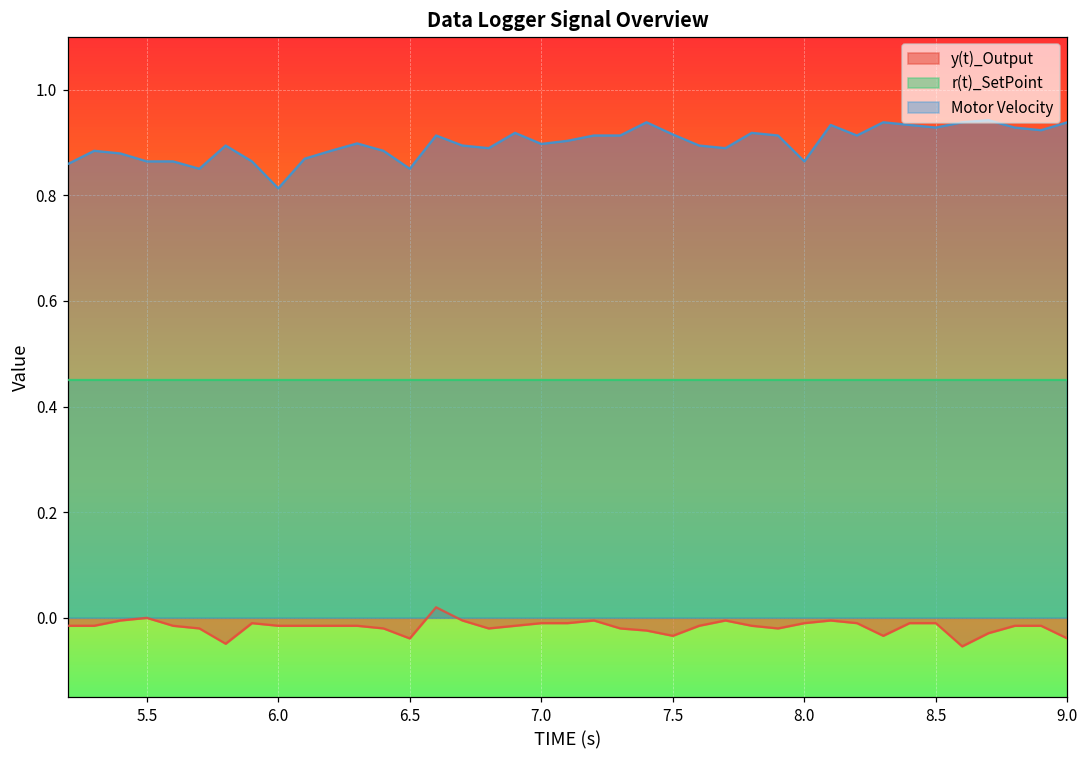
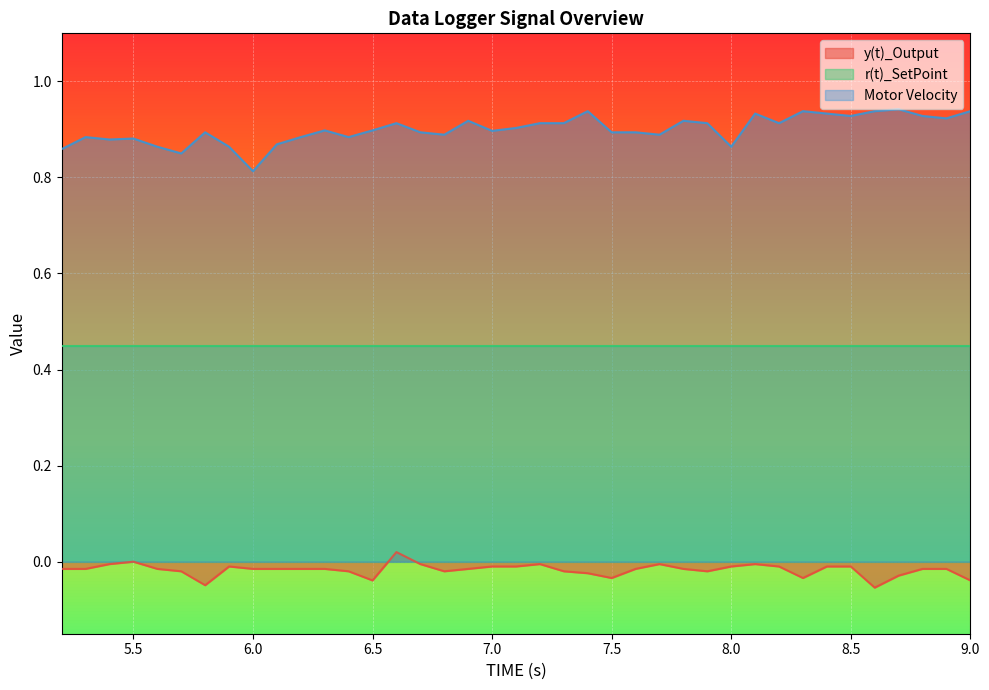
Motor Velocity, 5.5: 0.86 -> 0.88
Motor Velocity, 6.5: 0.85 -> 0.90
Motor Velocity, 7.5: 0.92 -> 0.89
